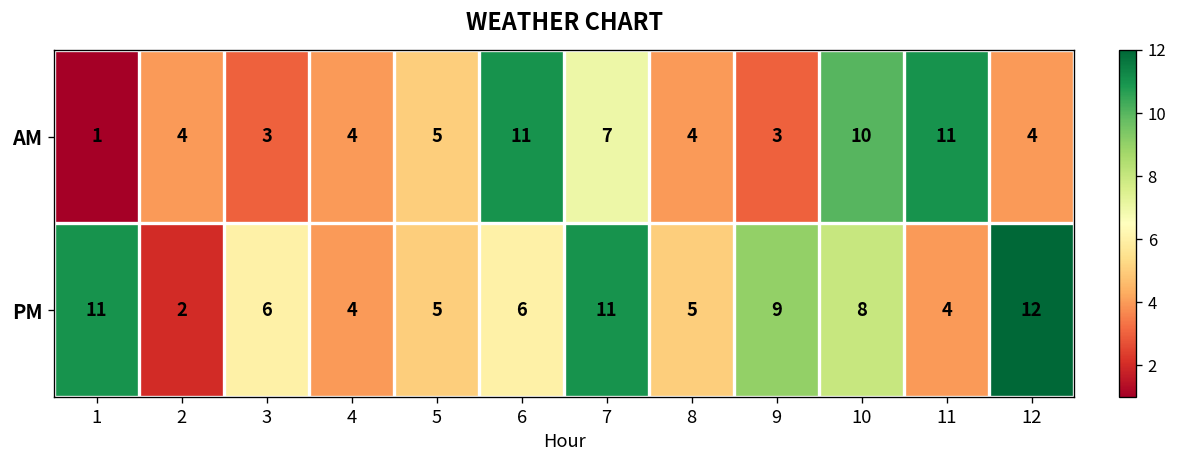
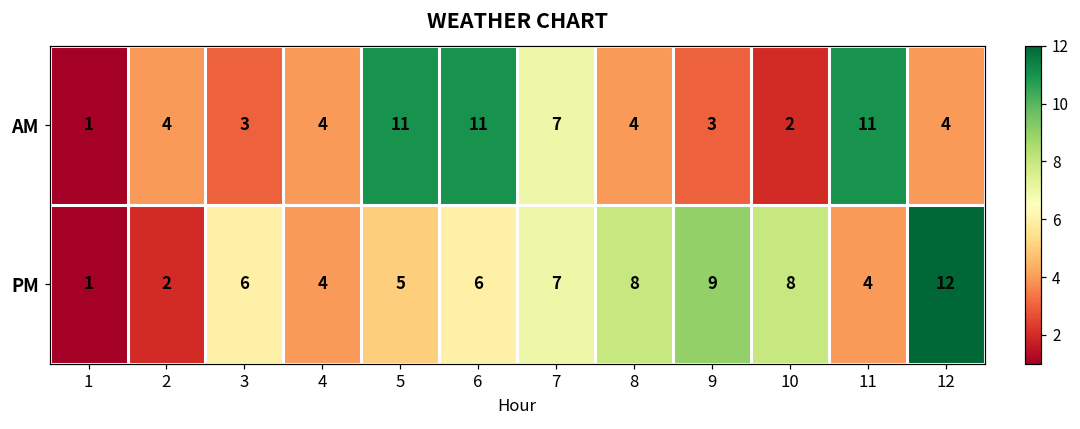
AM, 5: 5 -> 11
AM, 10: 10 -> 2
PM, 1: 11 -> 1
PM, 7: 11 -> 7
PM, 8: 5 -> 8
